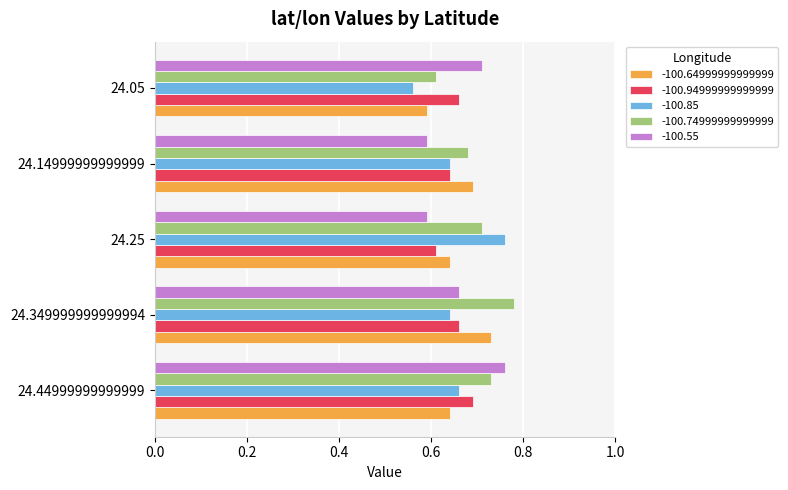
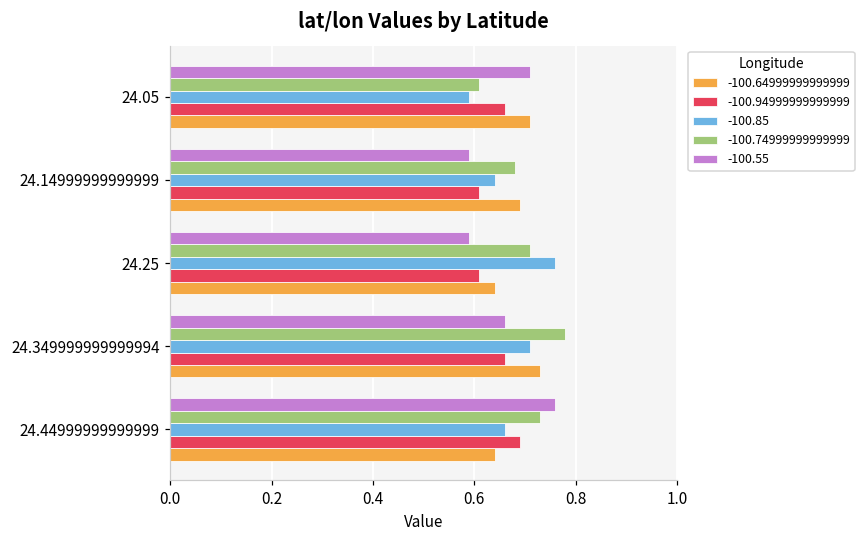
-100.85, 24.05: 0.56 -> 0.59
-100.64999999999999, 24.05: 0.59 -> 0.71
-100.94999999999999, 24.14999999999999: 0.64 -> 0.61
-100.85, 24.349999999999994: 0.64 -> 0.71
